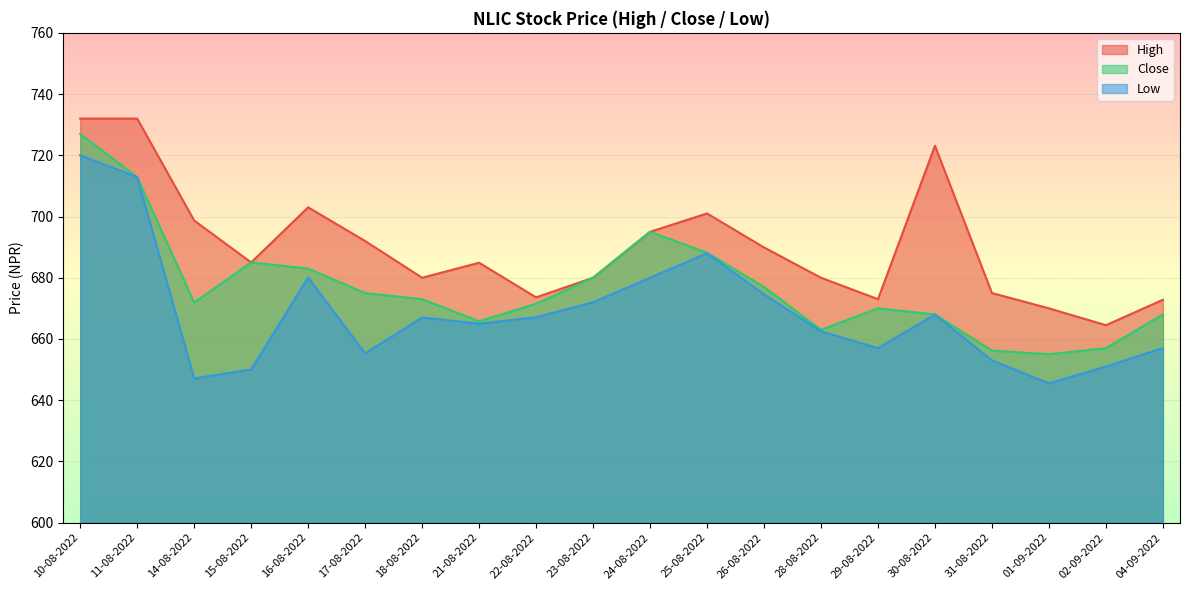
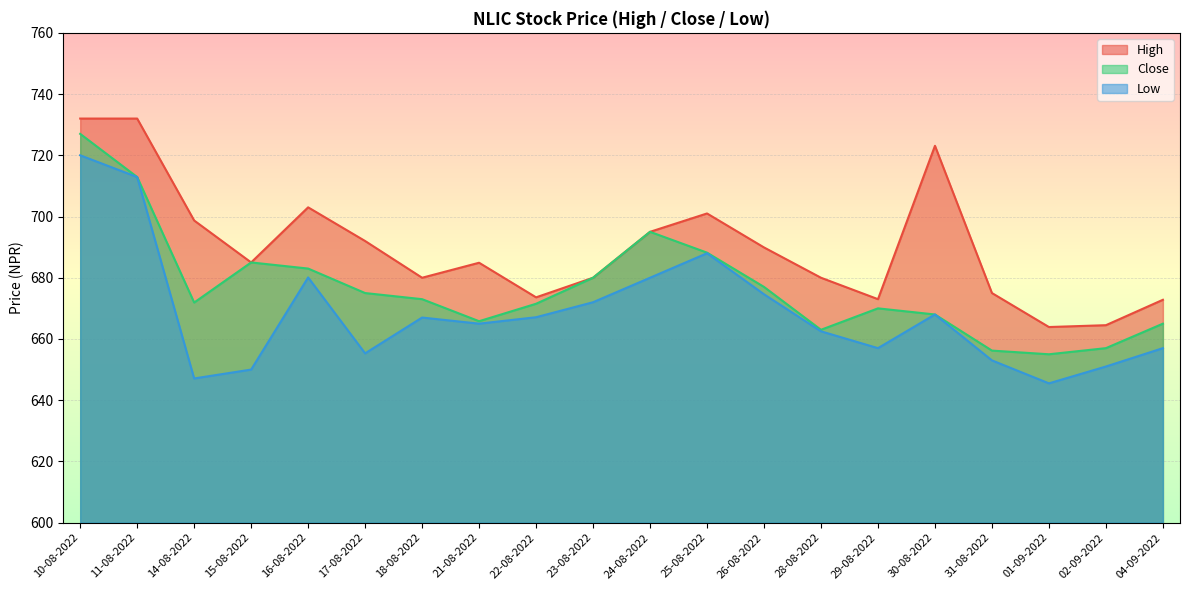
High, 01-09-2022: 670 -> 664
Close, 04-09-2022: 668 -> 665
